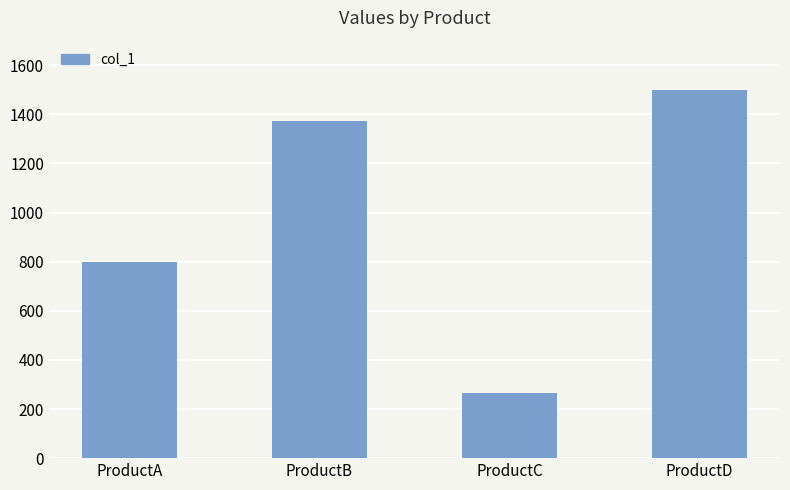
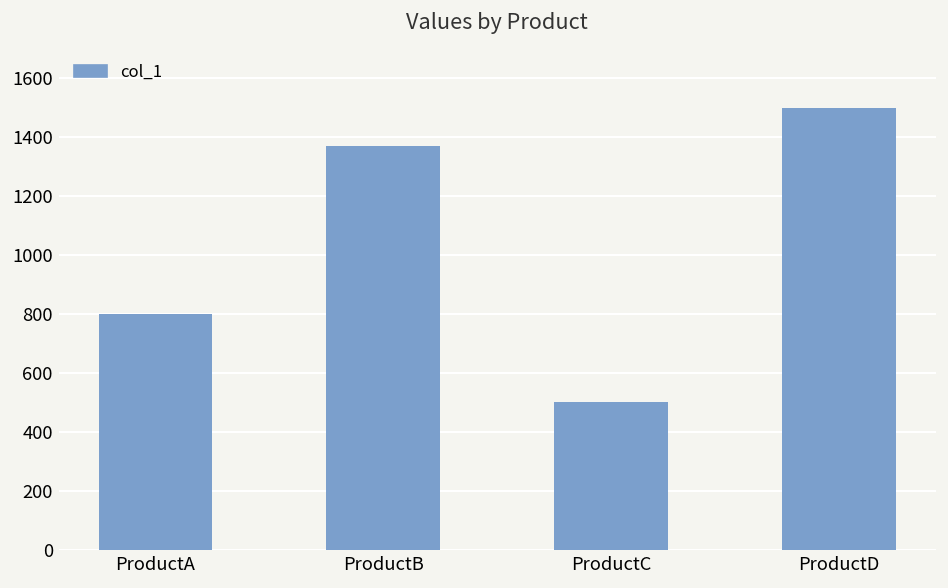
ProductC: 270 -> 500
